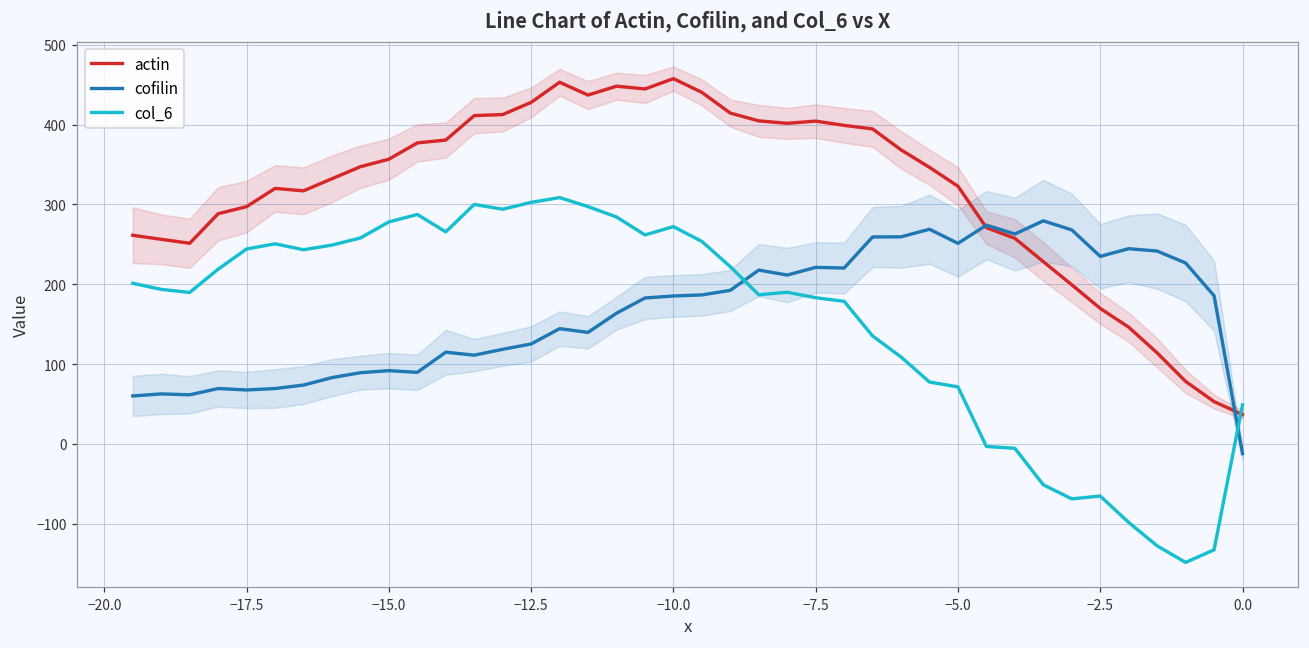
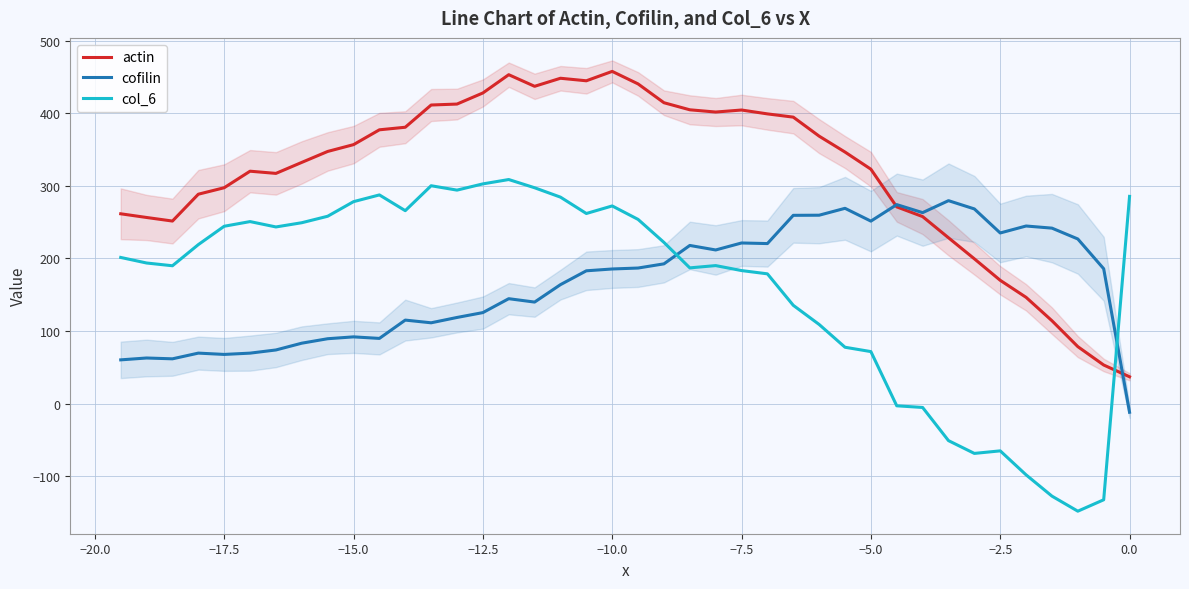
col_6, 0.0: 50 -> 290
